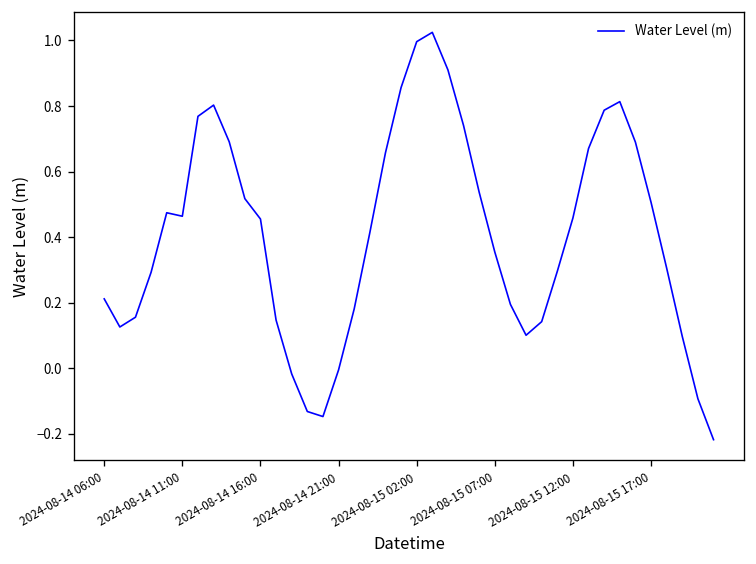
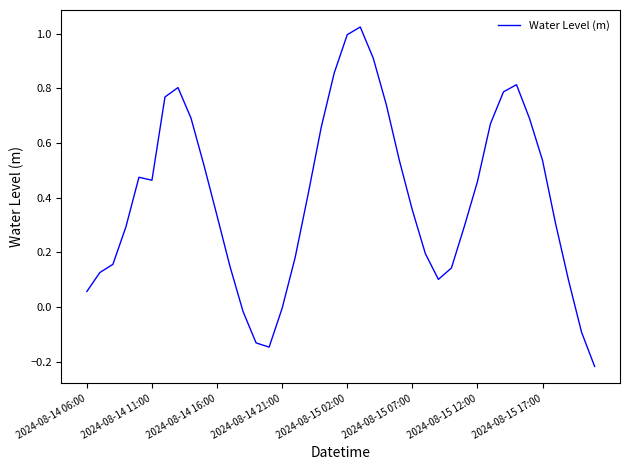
2024-08-14 06:00: 0.21 -> 0.06
2024-08-14 16:00: 0.46 -> 0.33
2024-08-15 17:00: 0.51 -> 0.54
